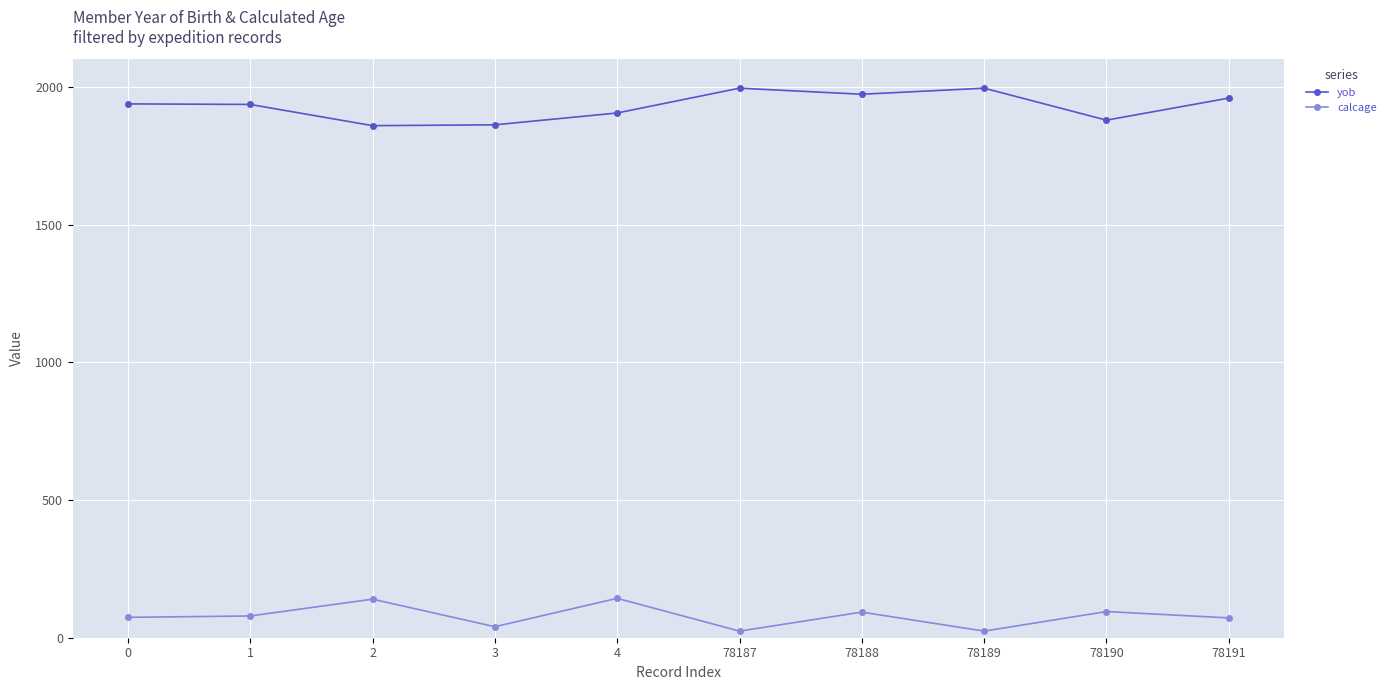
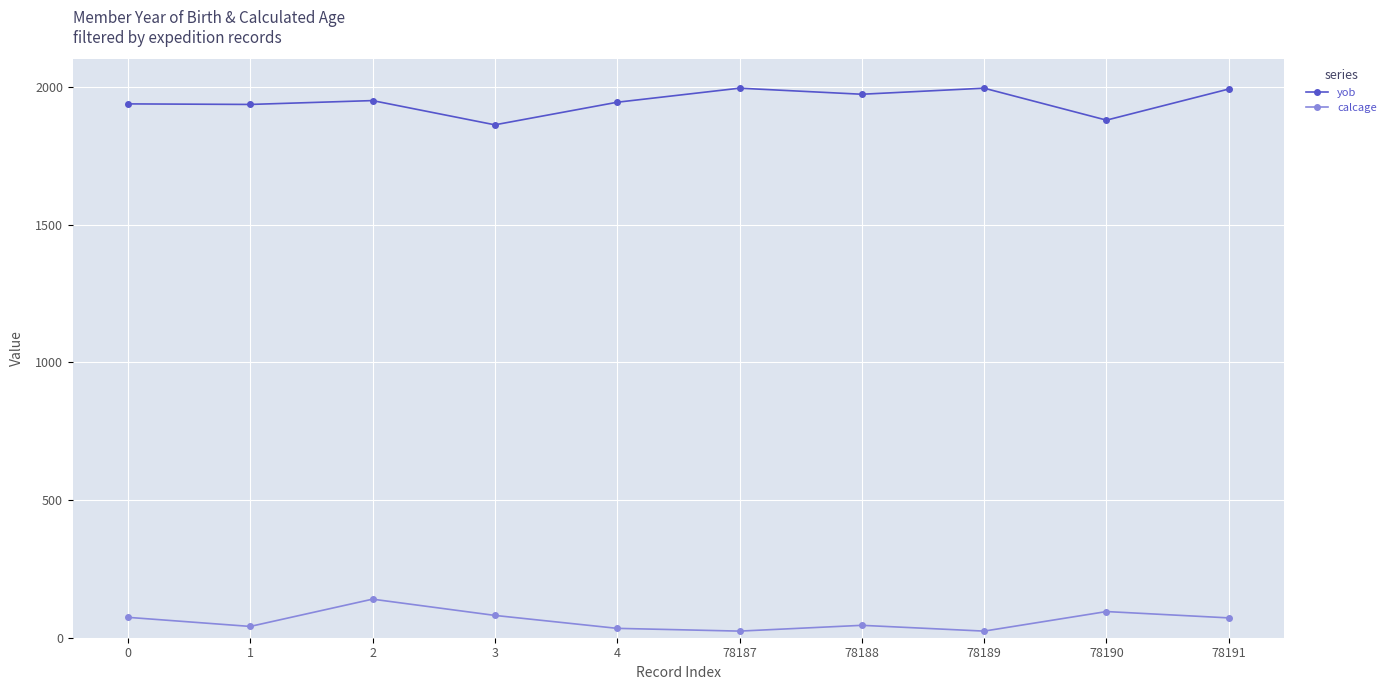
calcage, 1: 80 -> 40
yob, 2: 1860 -> 1950
calcage, 3: 40 -> 80
yob, 4: 1910 -> 1940
calcage, 4: 140 -> 30
calcage, 78188: 90 -> 50
yob, 78191: 1960 -> 1990
